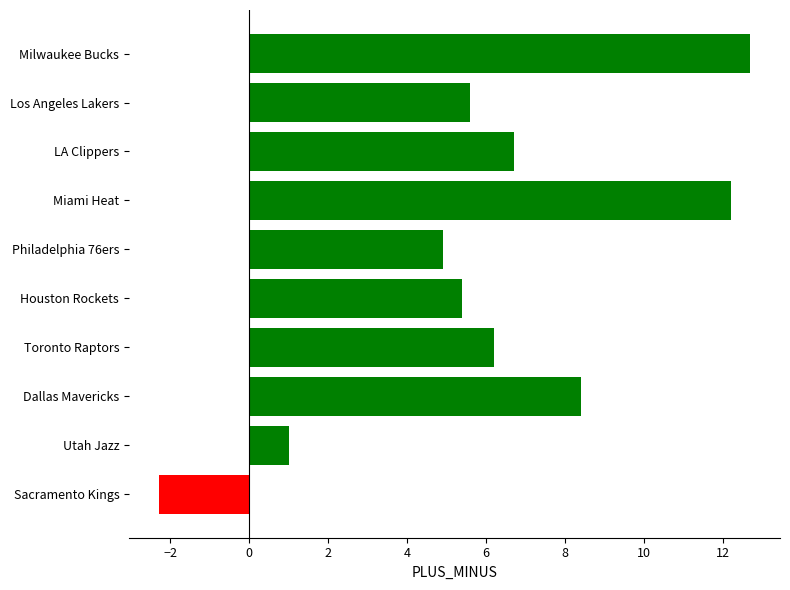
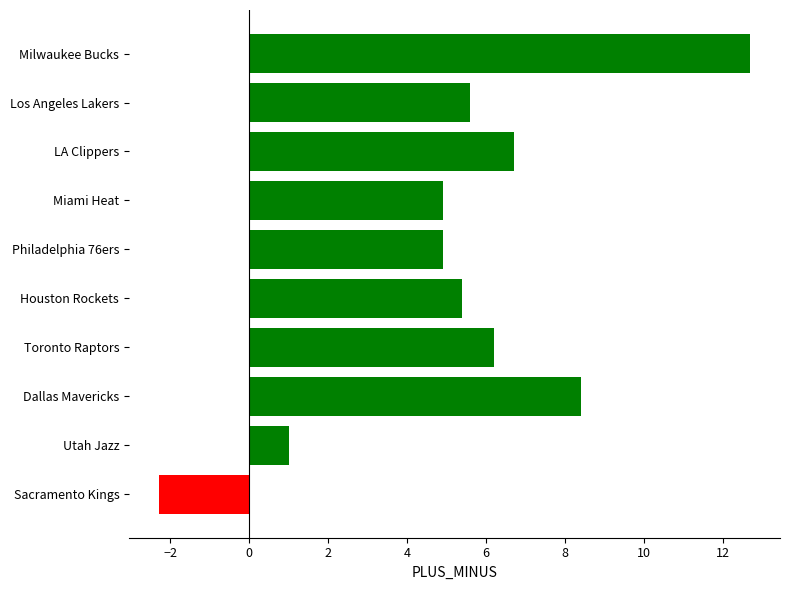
Miami Heat: 12.2 -> 4.9
